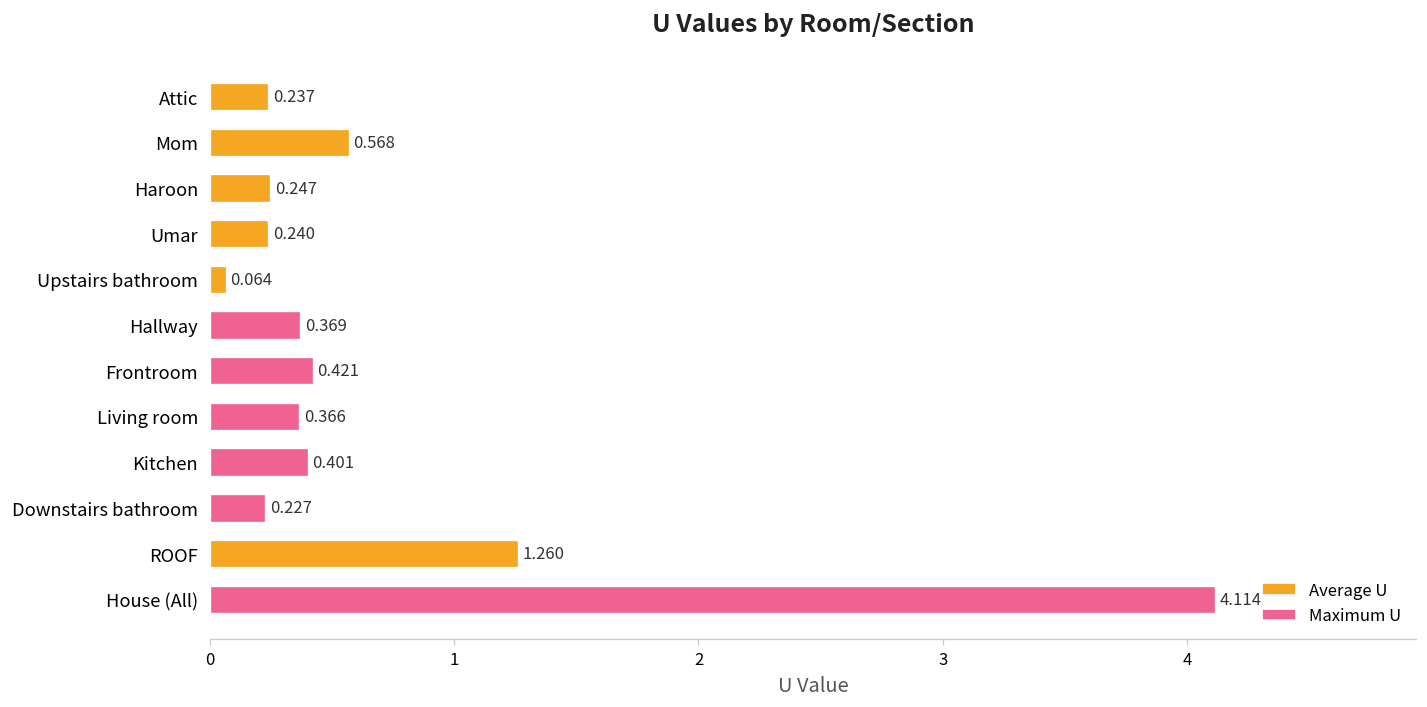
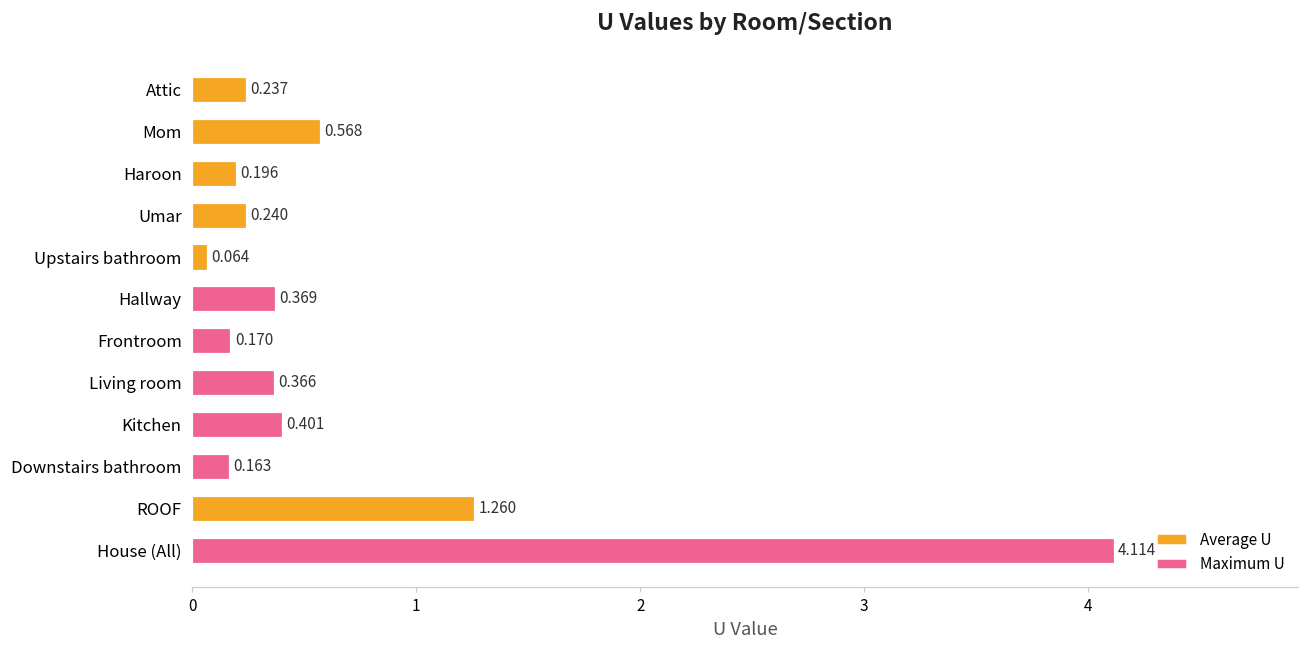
Haroon: 0.247 -> 0.196
Frontroom: 0.421 -> 0.170
Downstairs bathroom: 0.227 -> 0.163
